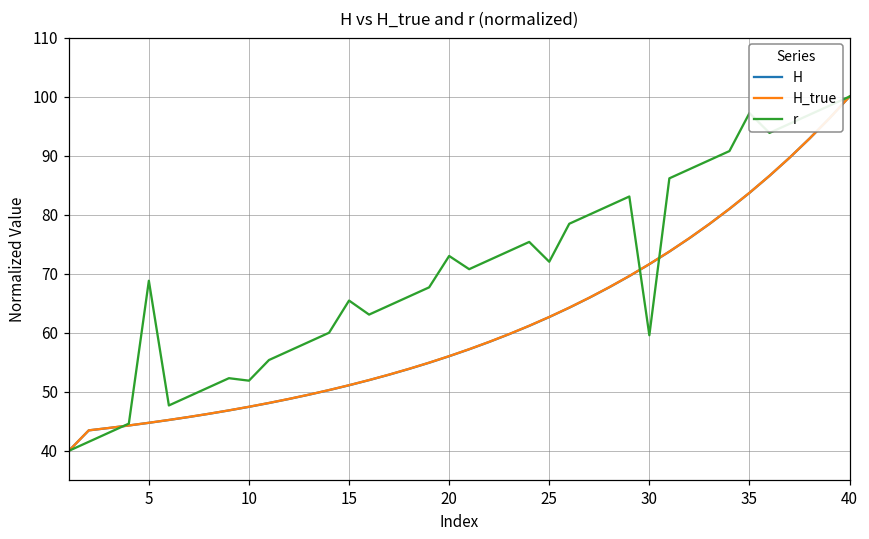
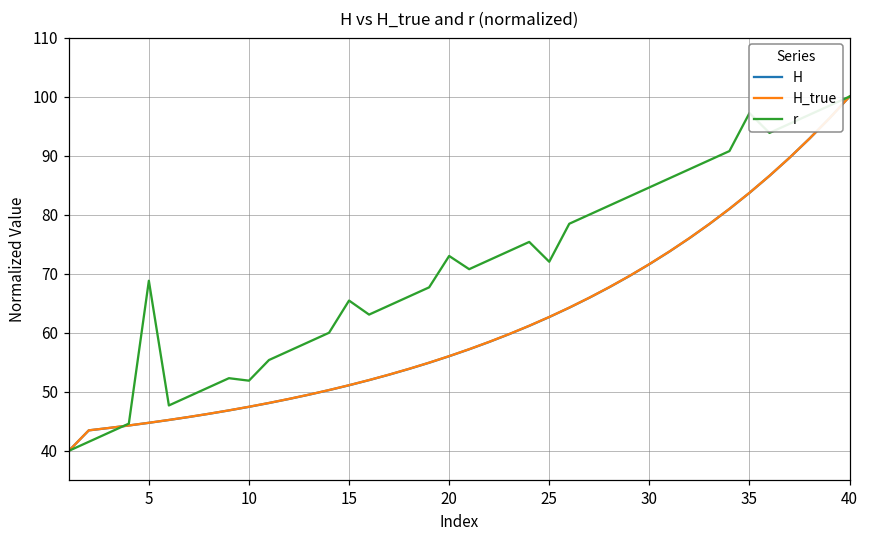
r, 30: 60 -> 85
